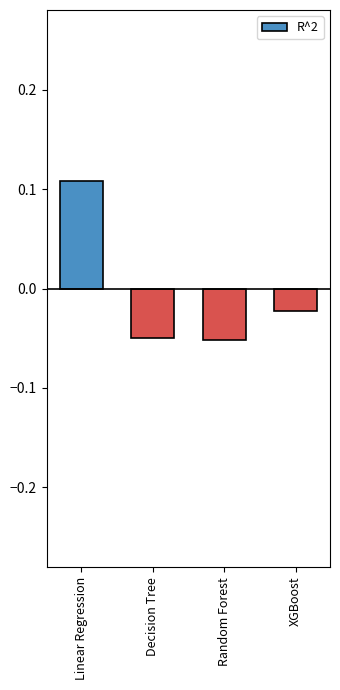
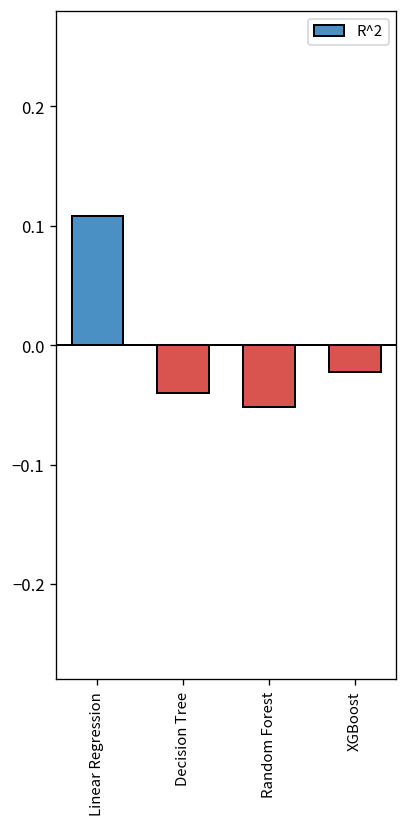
Decision Tree: -0.05 -> -0.04
